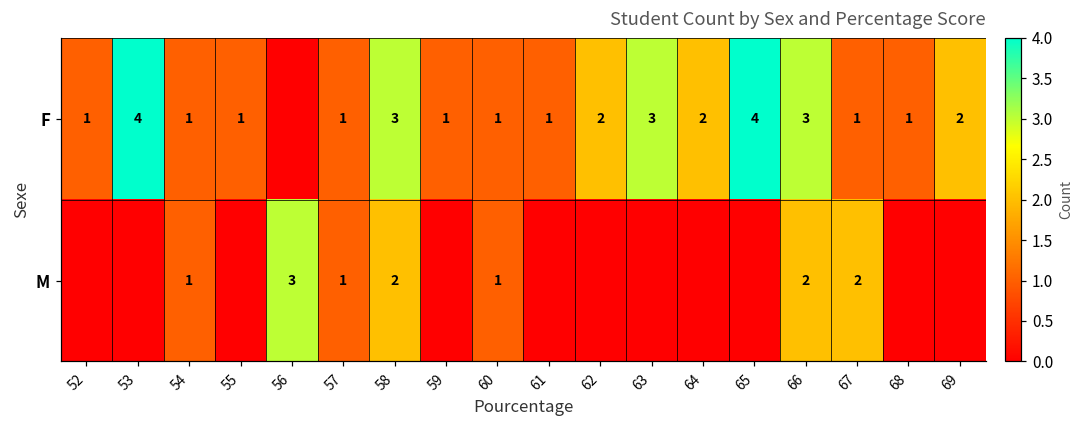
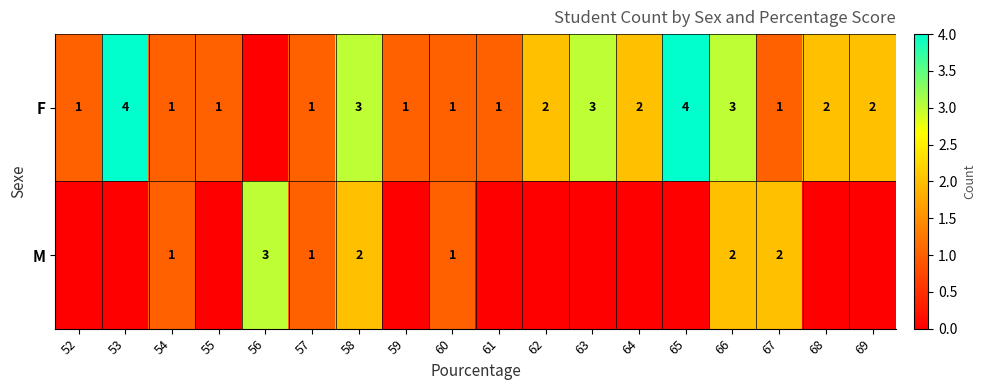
F, 68: 1 -> 2
